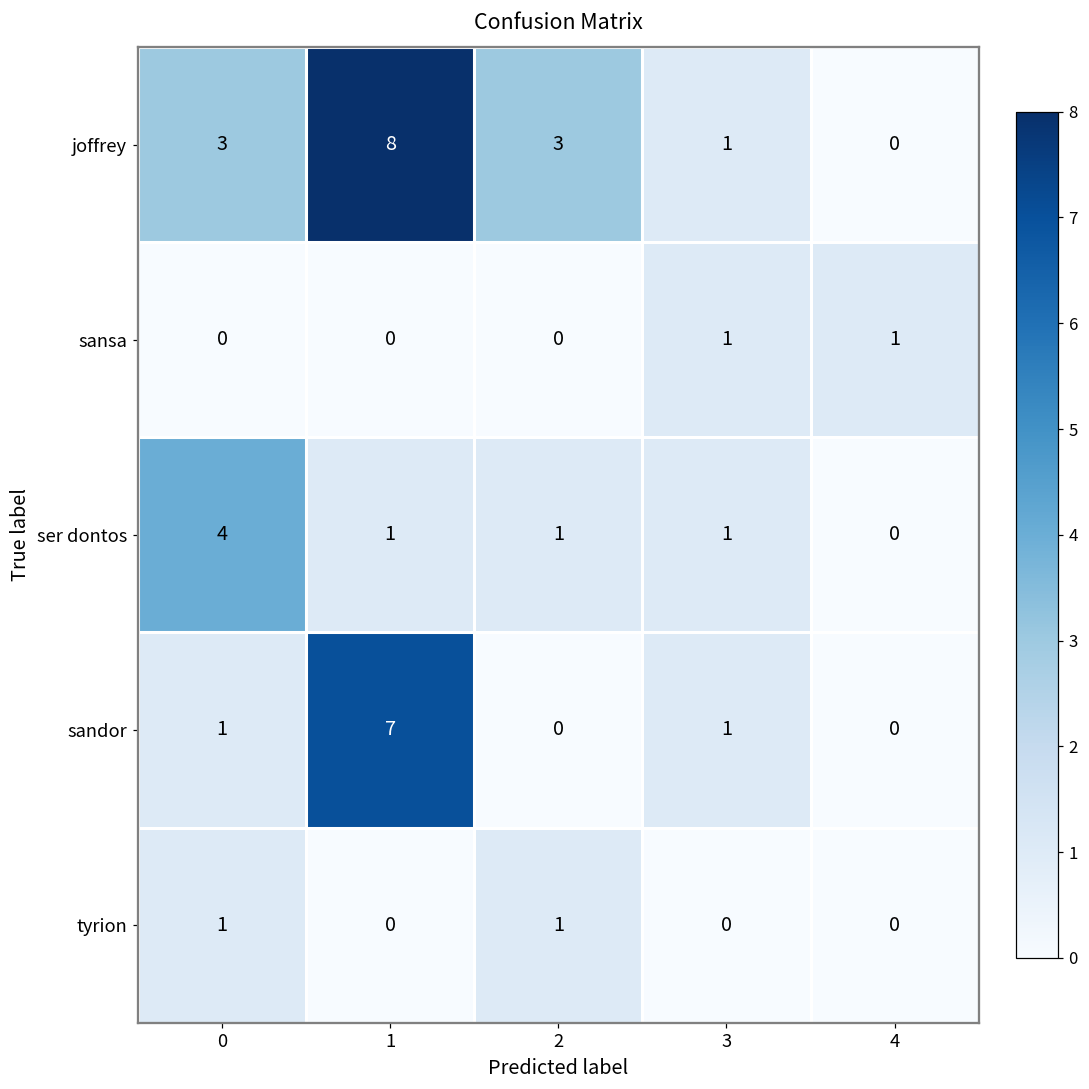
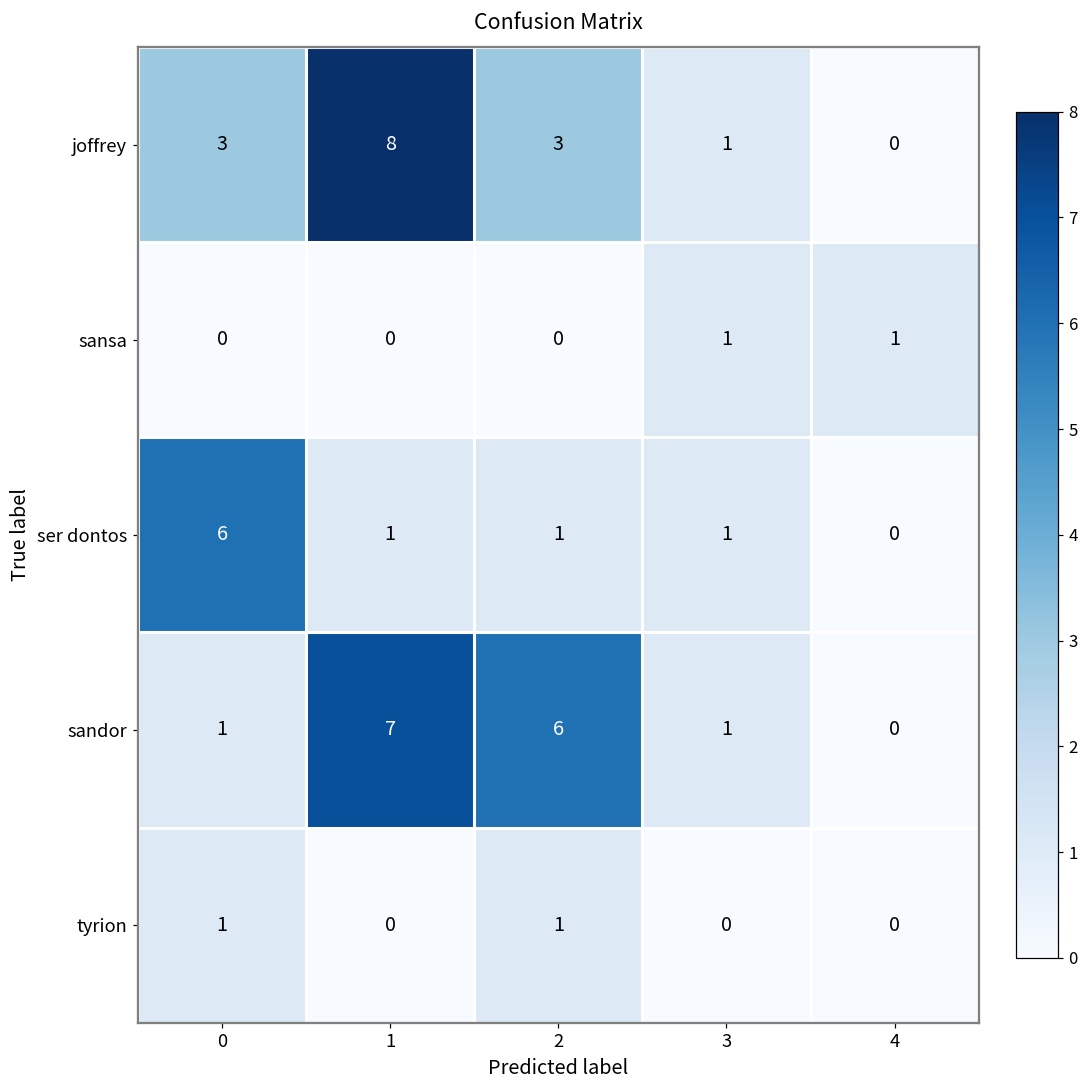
ser dontos, 0: 4 -> 6
sandor, 2: 0 -> 6
